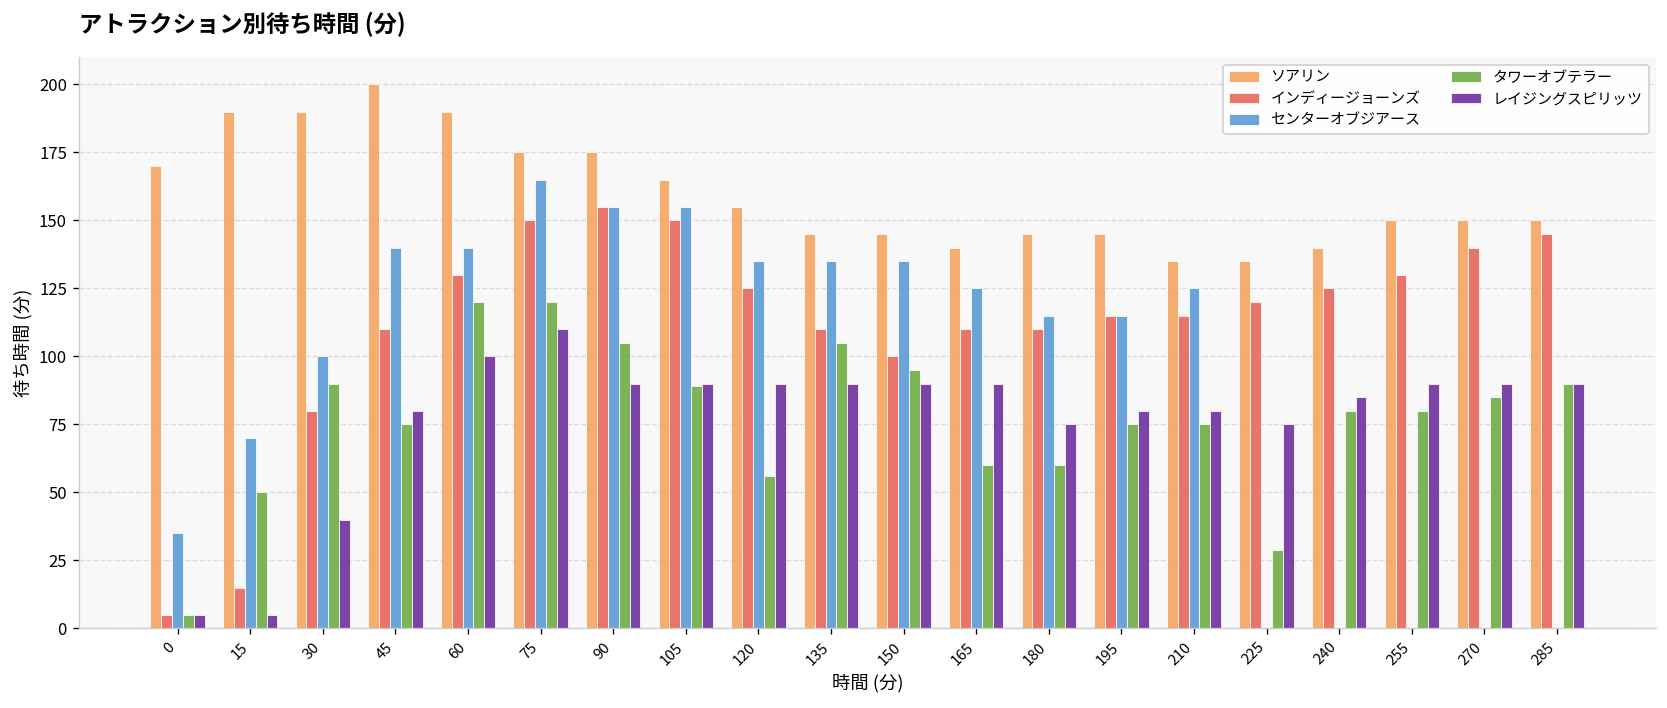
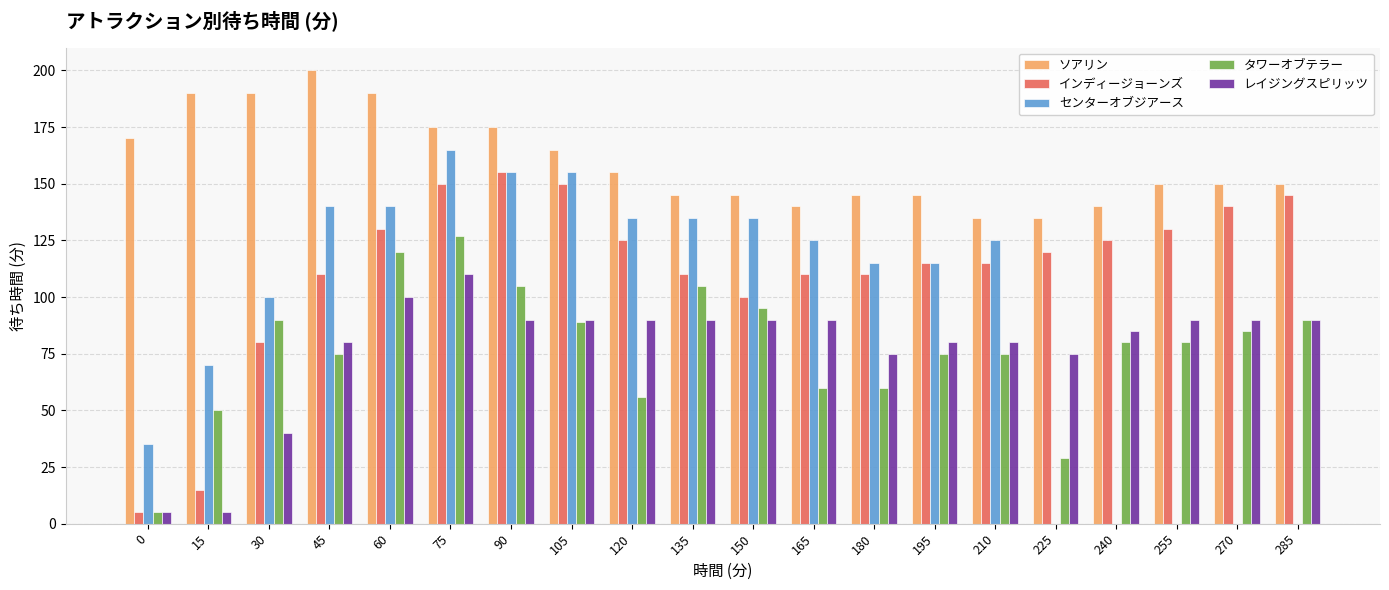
タワーオブテラー, 75: 120 -> 127
